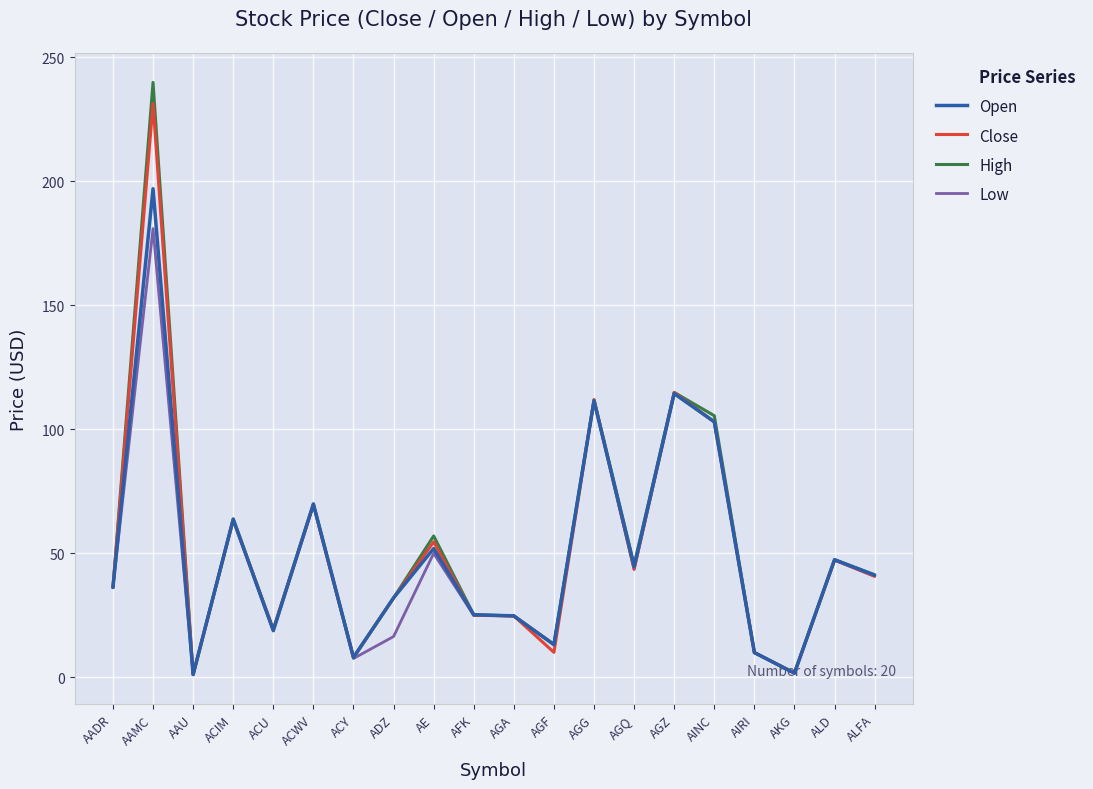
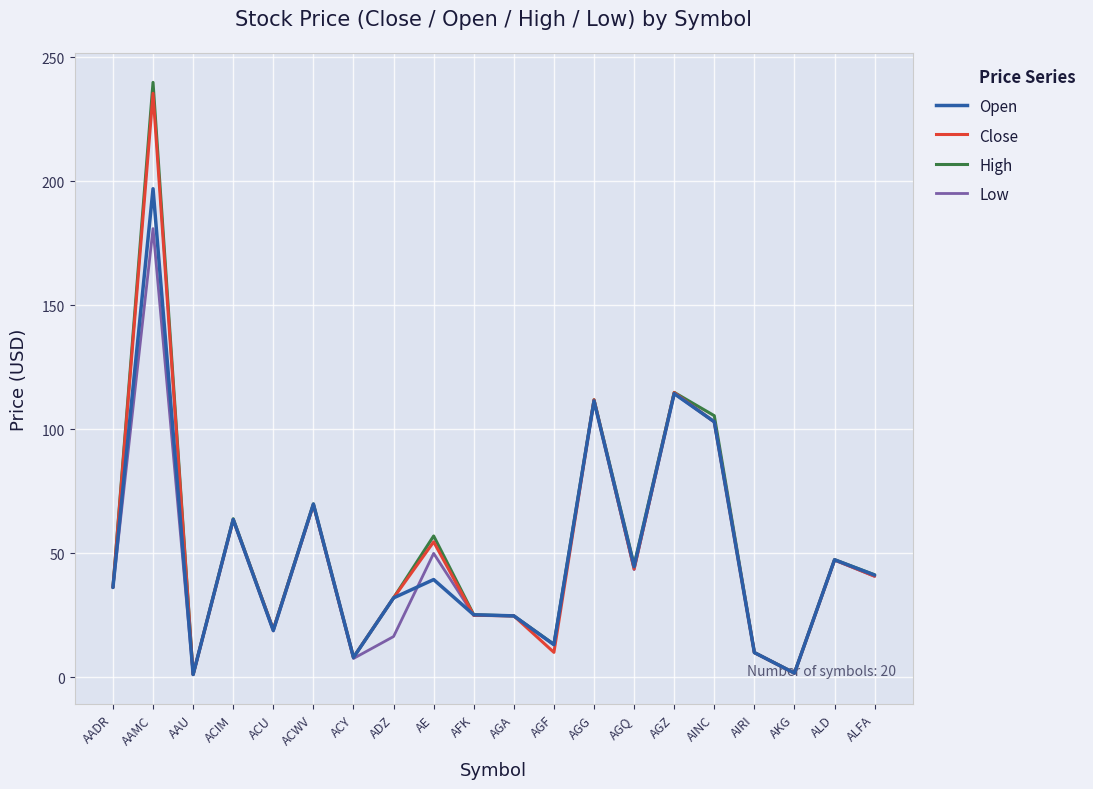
Close, AAMC: 231 -> 235
Open, AE: 52 -> 39
